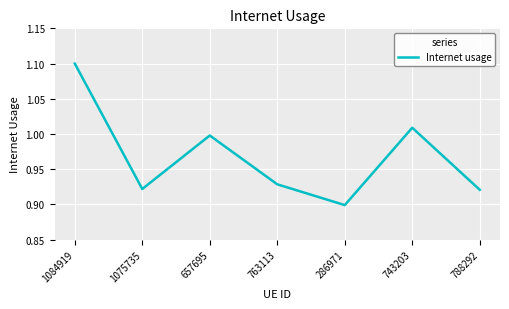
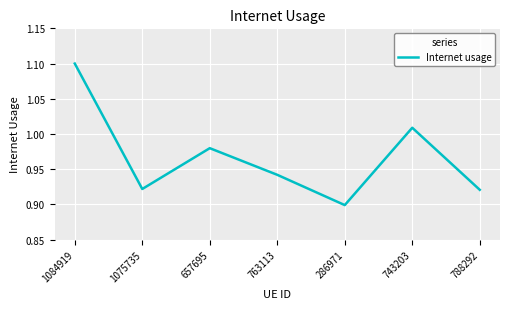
657695: 1.00 -> 0.98
763113: 0.93 -> 0.94
